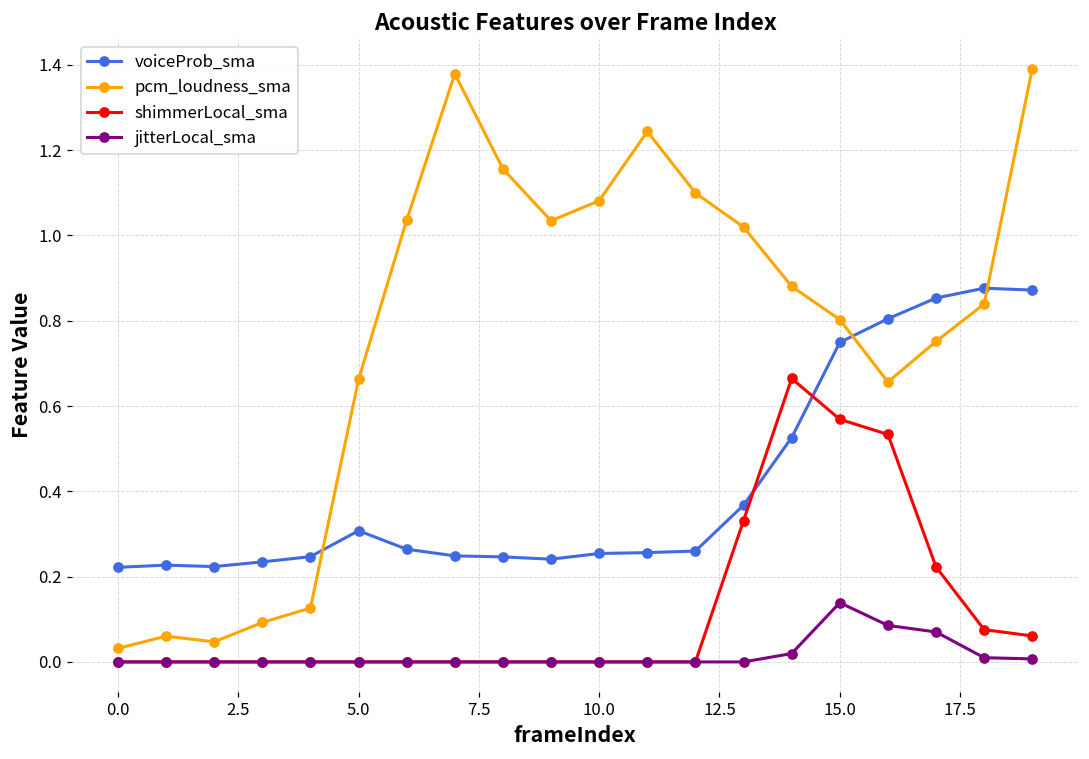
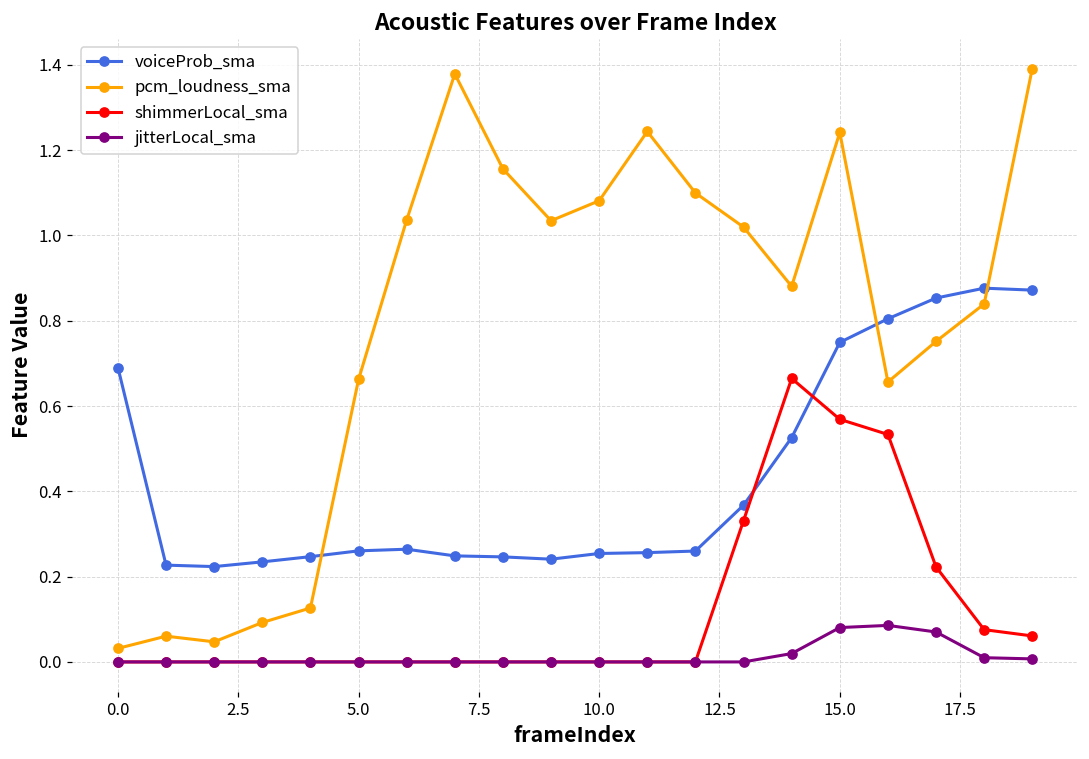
voiceProb_sma, 0.0: 0.22 -> 0.69
voiceProb_sma, 5.0: 0.31 -> 0.26
pcm_loudness_sma, 15.0: 0.80 -> 1.24
jitterLocal_sma, 15.0: 0.14 -> 0.08
